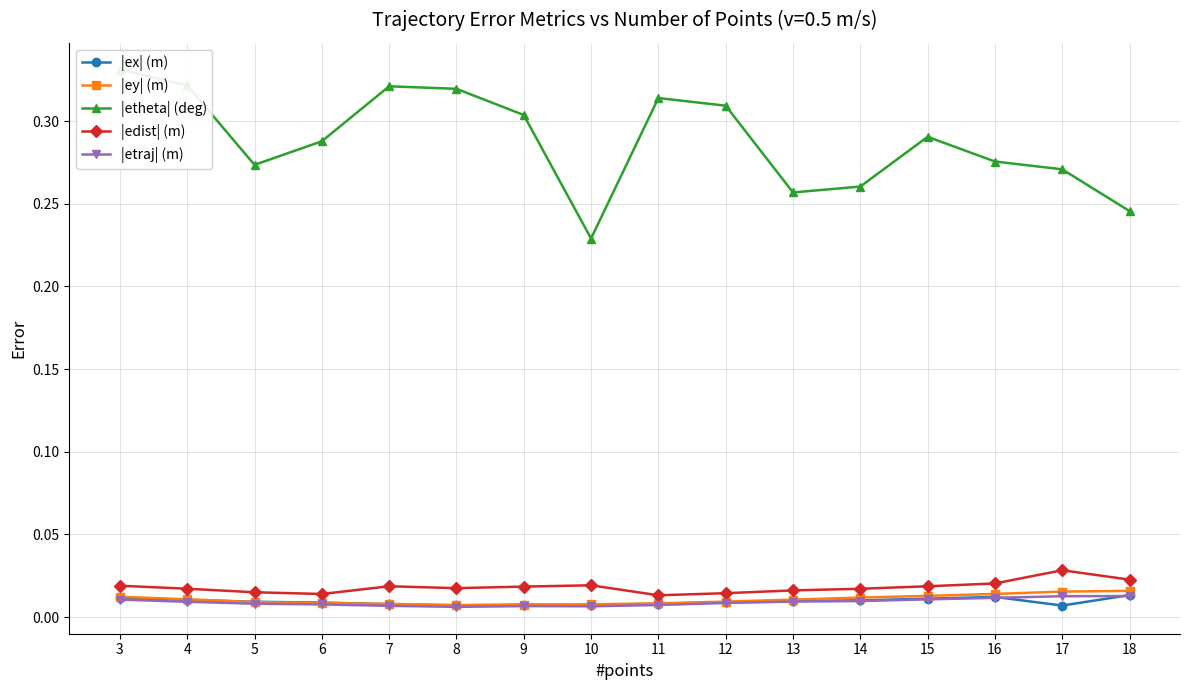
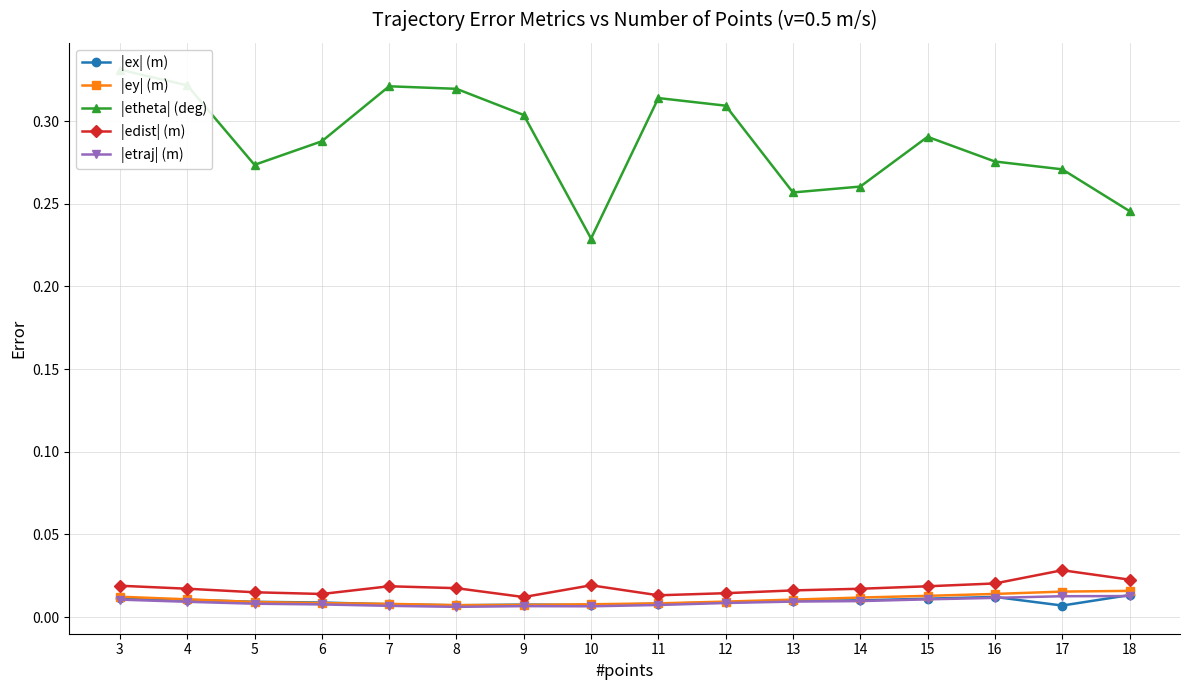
|edist| (m), 9: 0.018 -> 0.012
